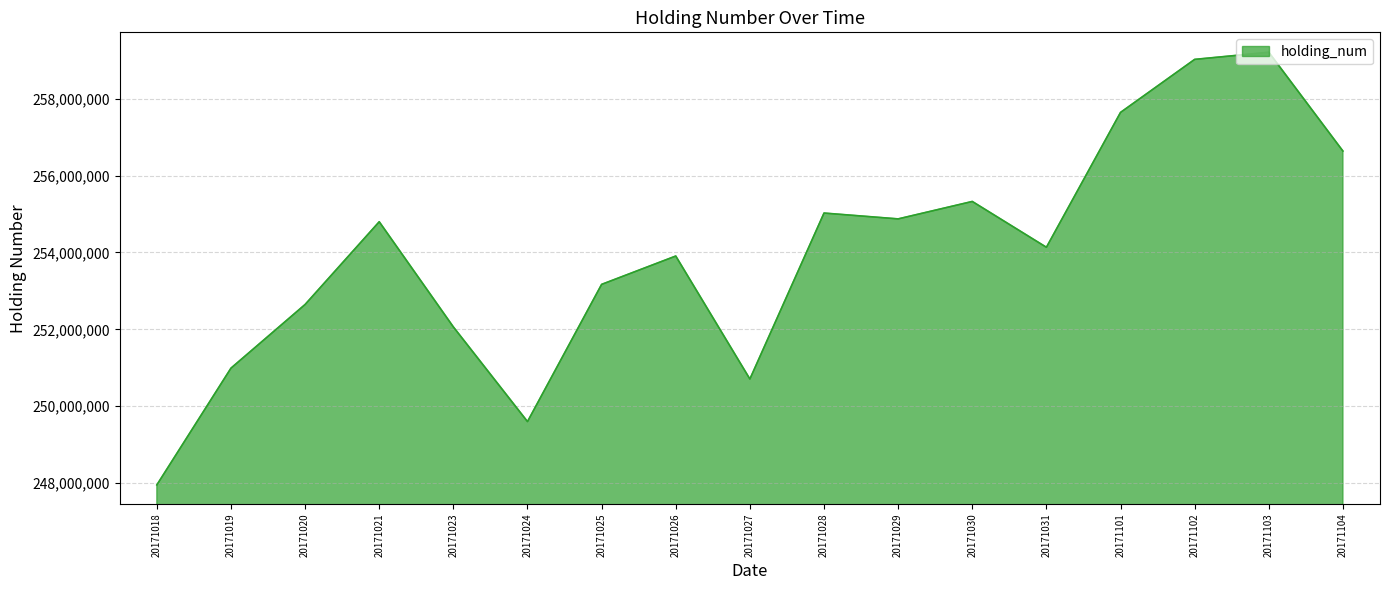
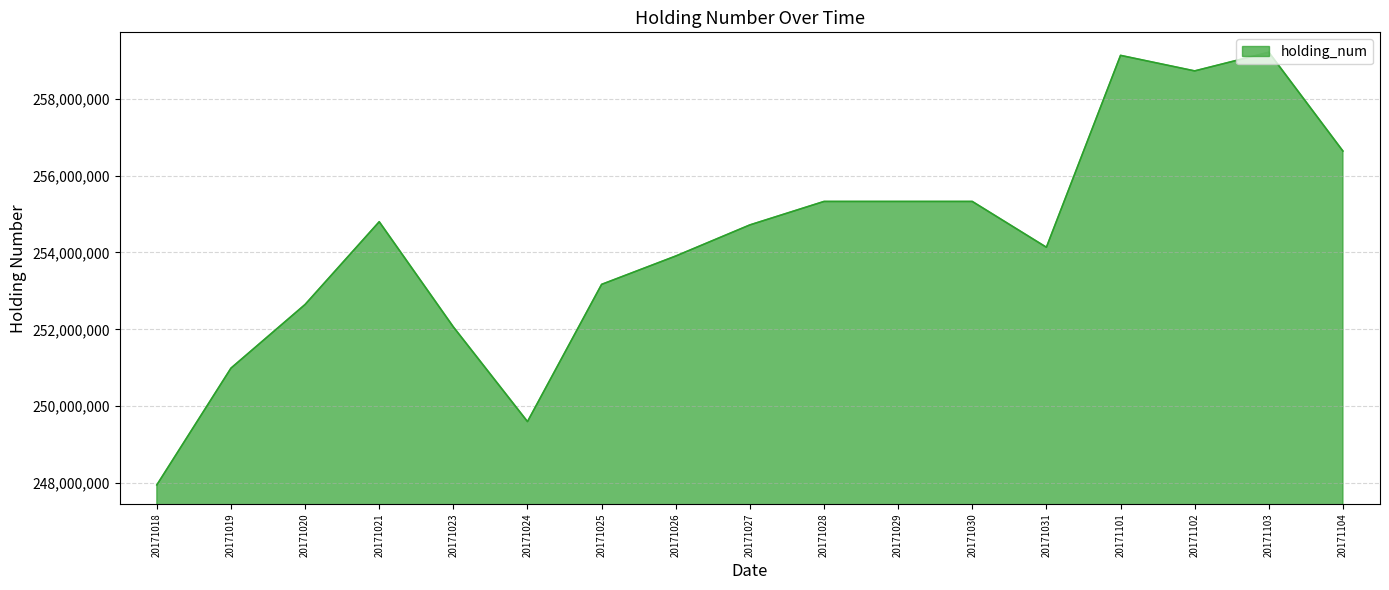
20171027: 250,700,000 -> 254,700,000
20171028: 255,000,000 -> 255,300,000
20171029: 254,900,000 -> 255,300,000
20171101: 257,600,000 -> 259,100,000
20171102: 259,000,000 -> 258,700,000
